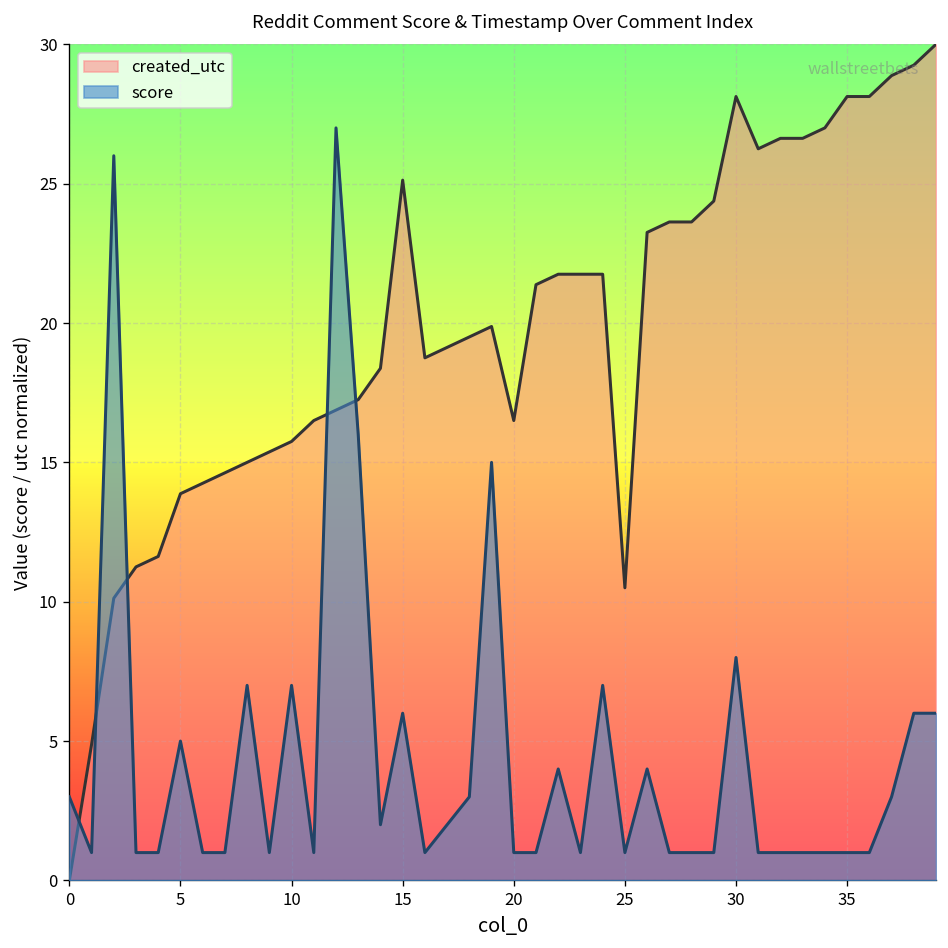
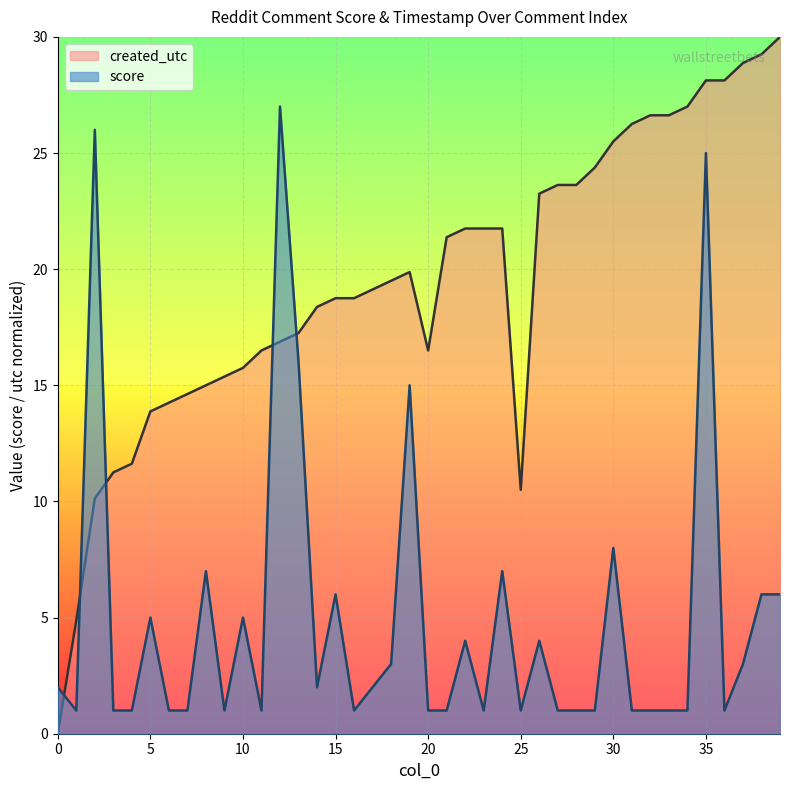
score, 0: 3 -> 2
score, 10: 7 -> 5
created_utc, 15: 25.1 -> 18.8
created_utc, 30: 28.1 -> 25.5
score, 35: 1 -> 25
